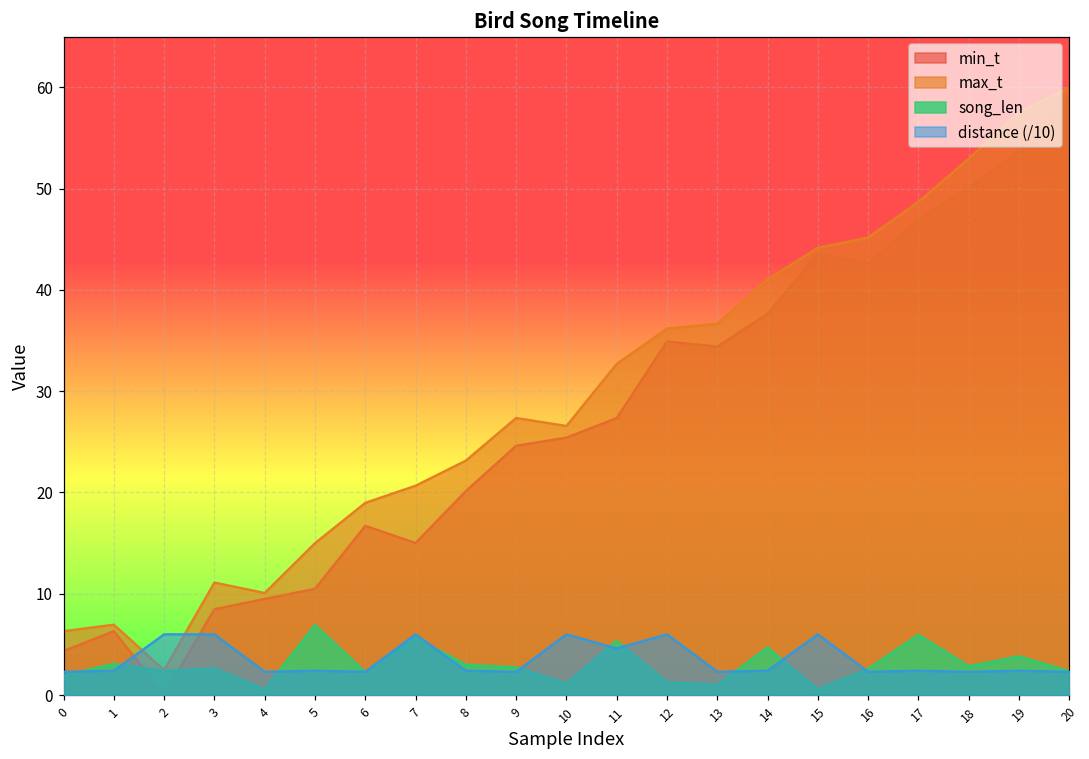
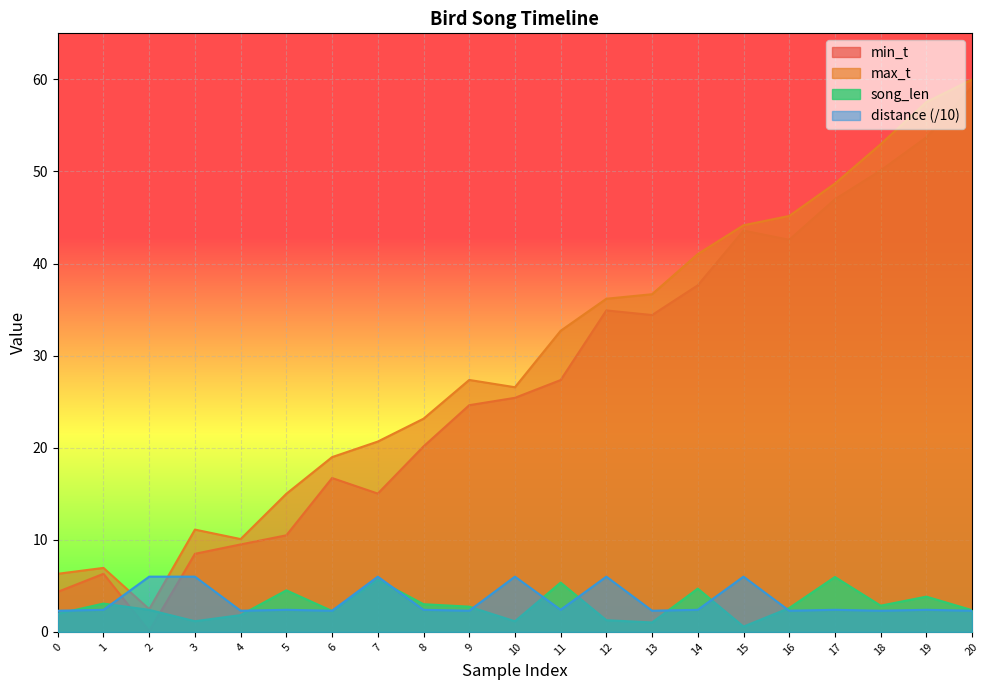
song_len, 3: 3 -> 1
song_len, 4: 1 -> 2
song_len, 5: 7 -> 5
distance (/10), 11: 5 -> 2
